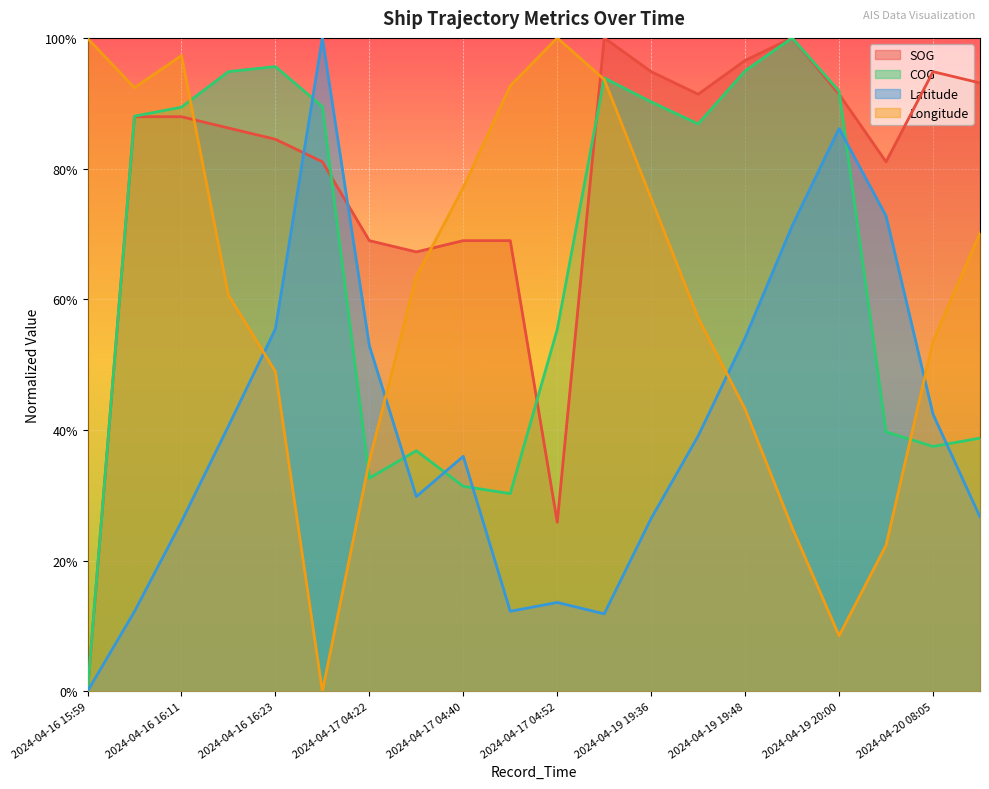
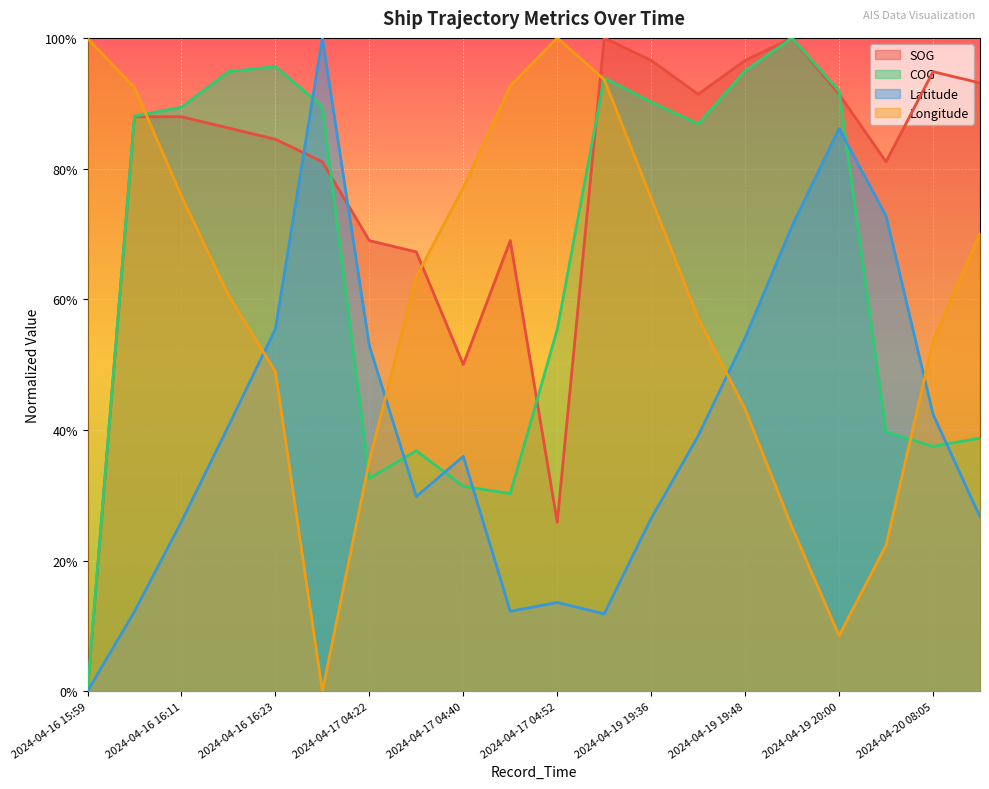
Longitude, 2024-04-16 16:11: 97% -> 76%
SOG, 2024-04-17 04:40: 69% -> 50%
SOG, 2024-04-19 19:36: 95% -> 97%
